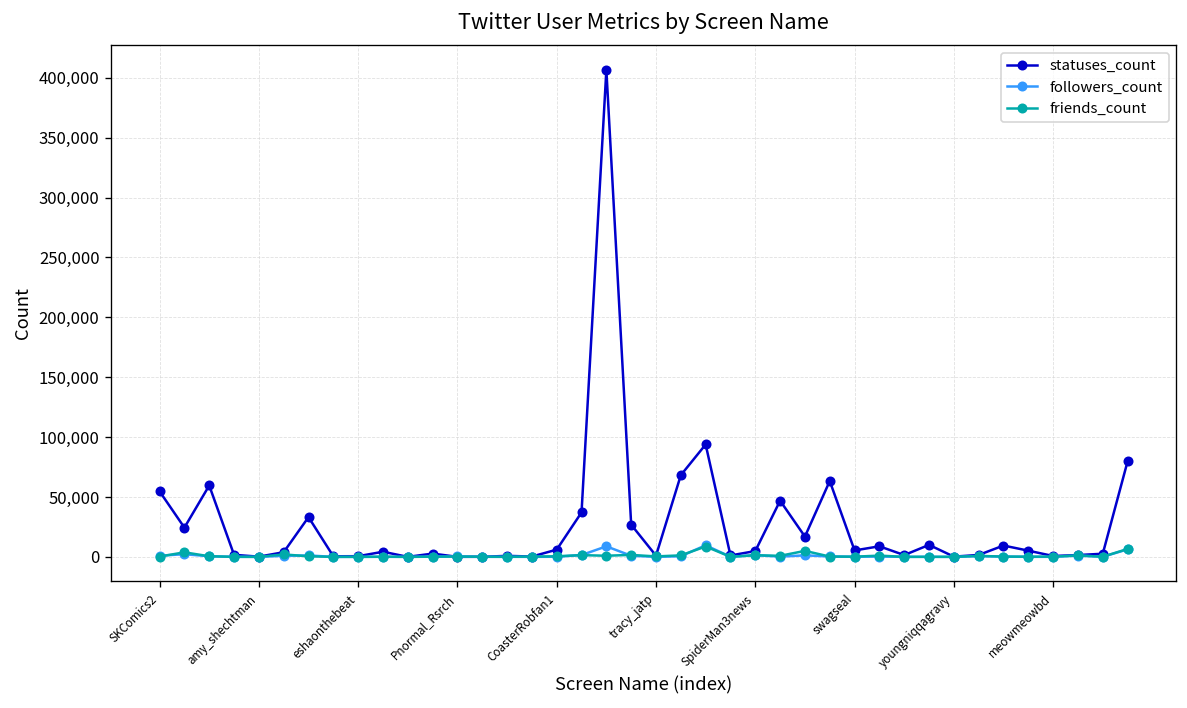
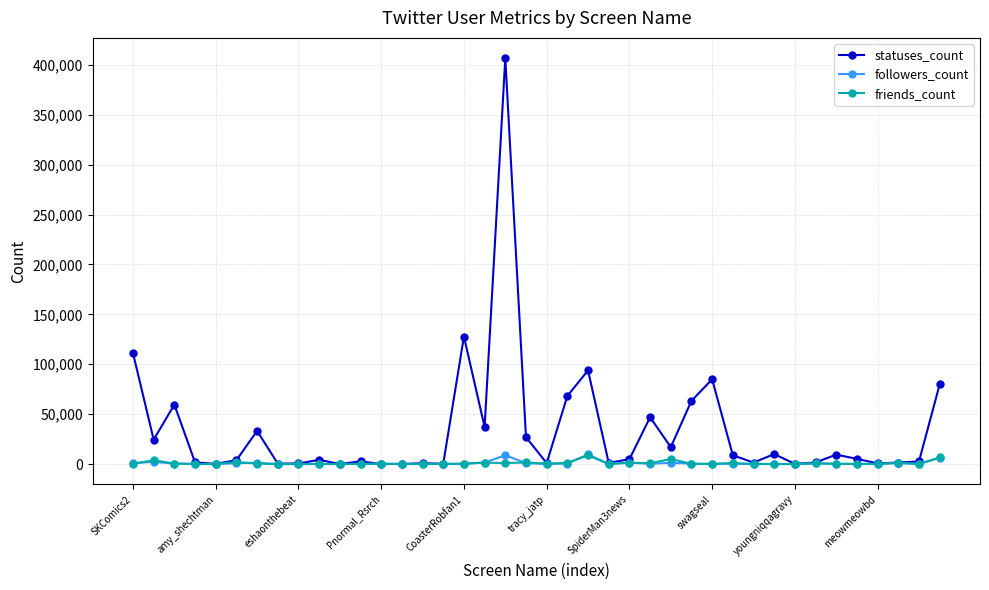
statuses_count, SKComics2: 50,000 -> 110,000
statuses_count, CoasterRobfan1: 10,000 -> 130,000
statuses_count, swagseal: 10,000 -> 80,000
